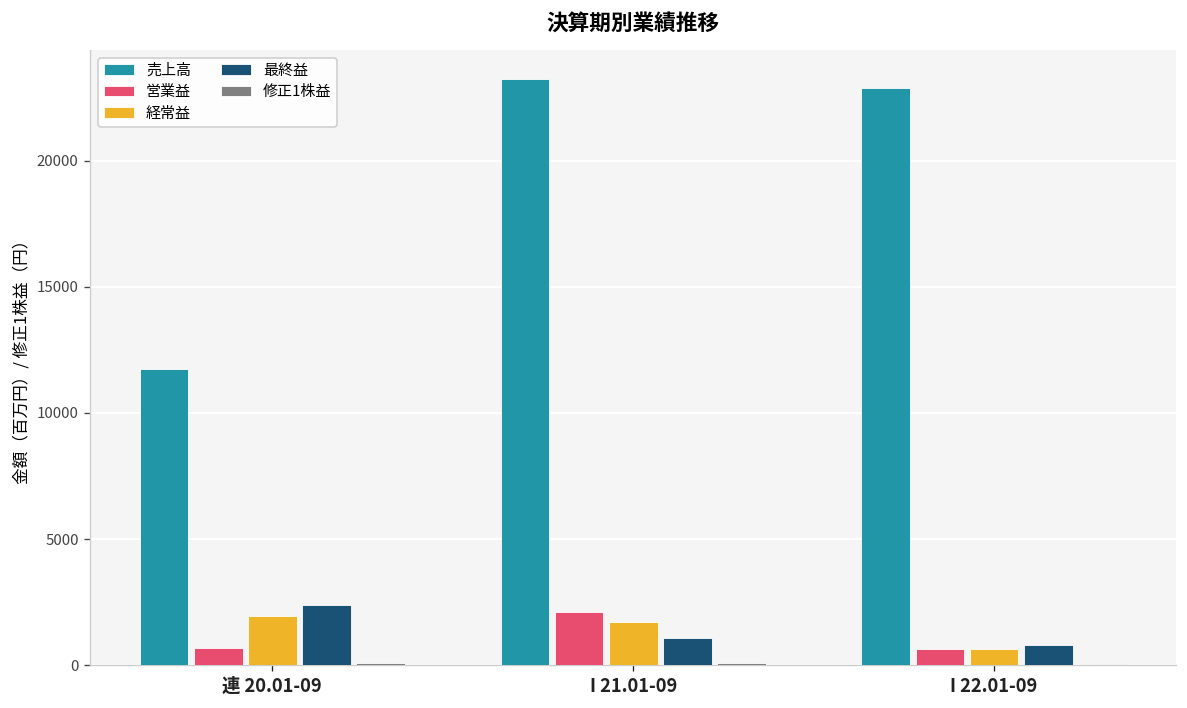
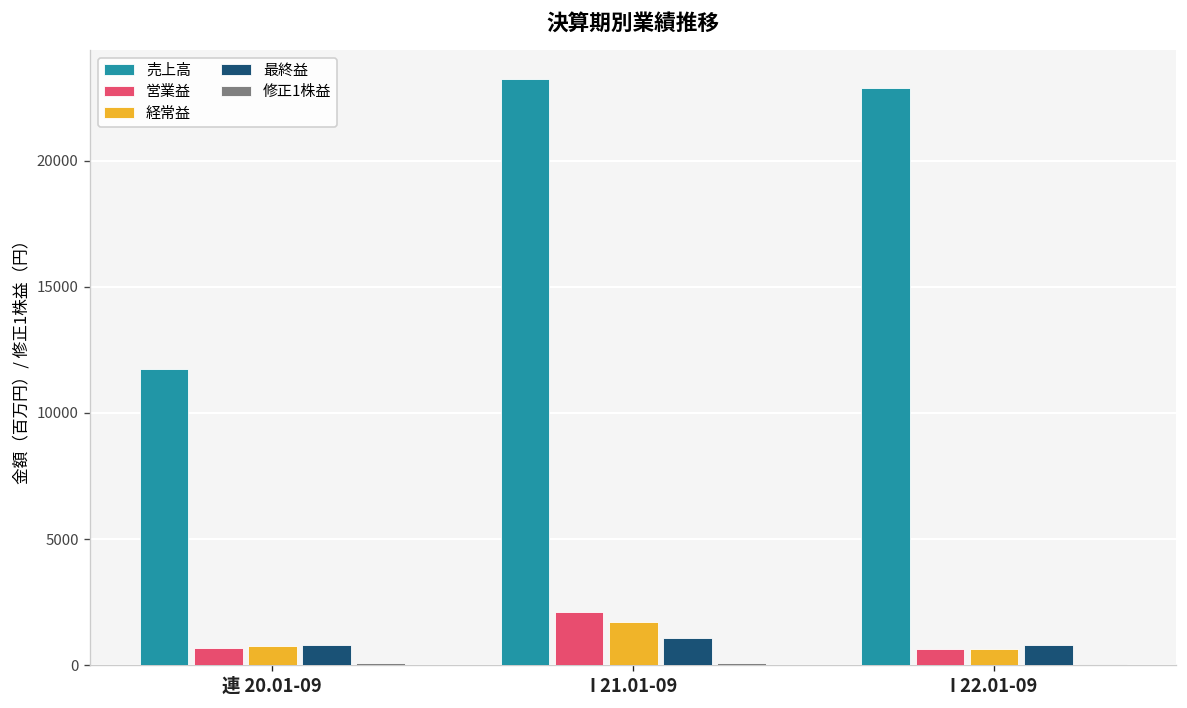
経常益, 連 20.01-09: 2000 -> 800
最終益, 連 20.01-09: 2400 -> 800
